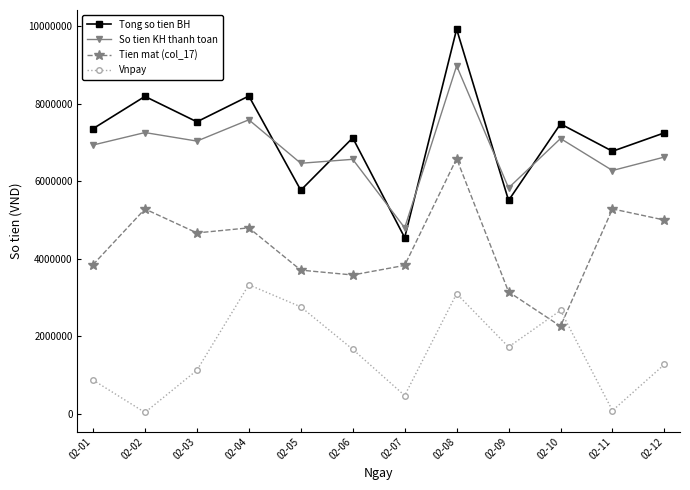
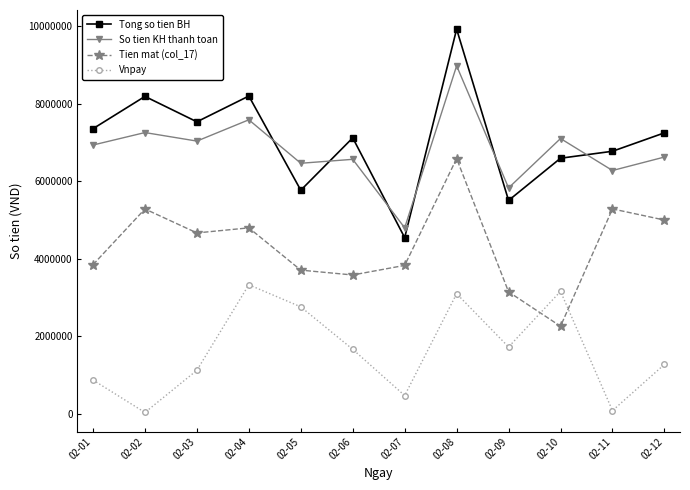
Tong so tien BH, 02-10: 7500000 -> 6600000
Vnpay, 02-10: 2700000 -> 3200000
